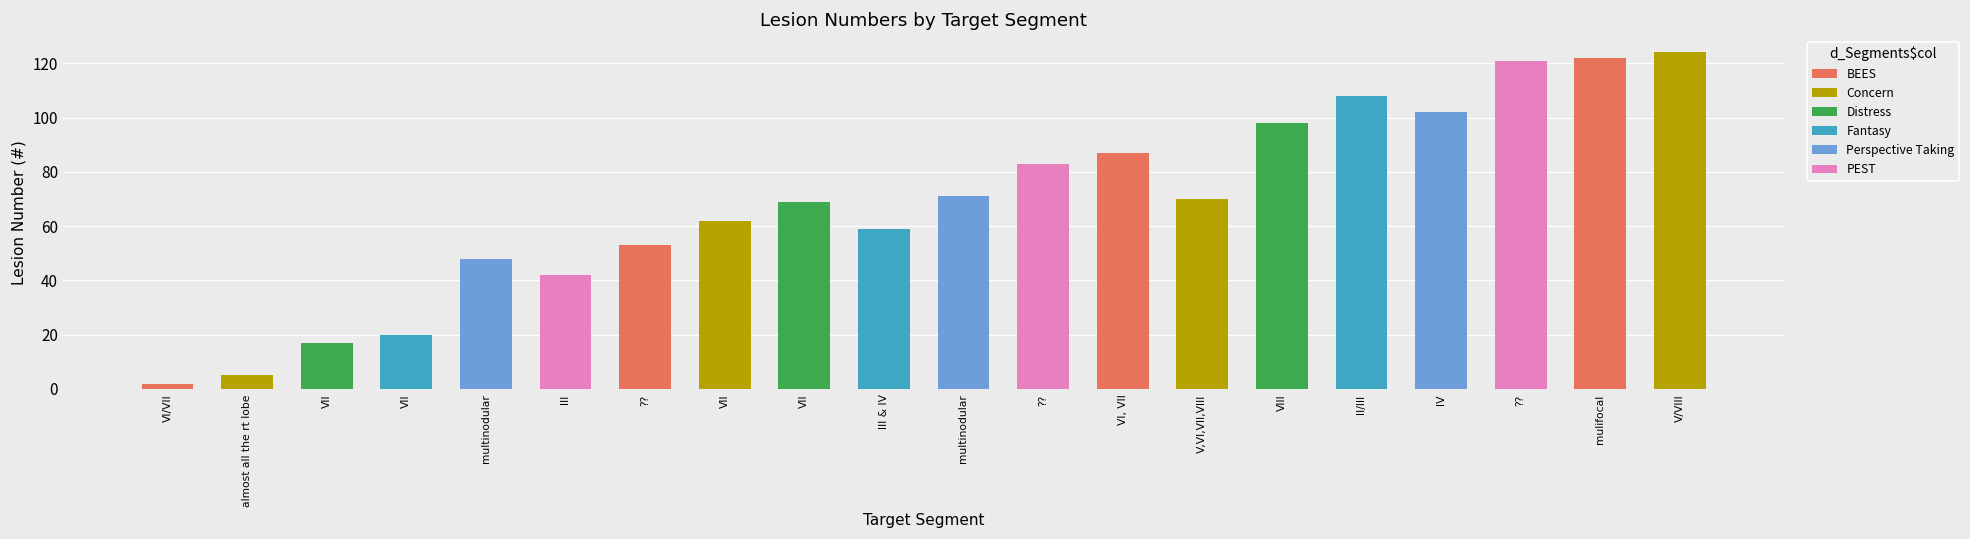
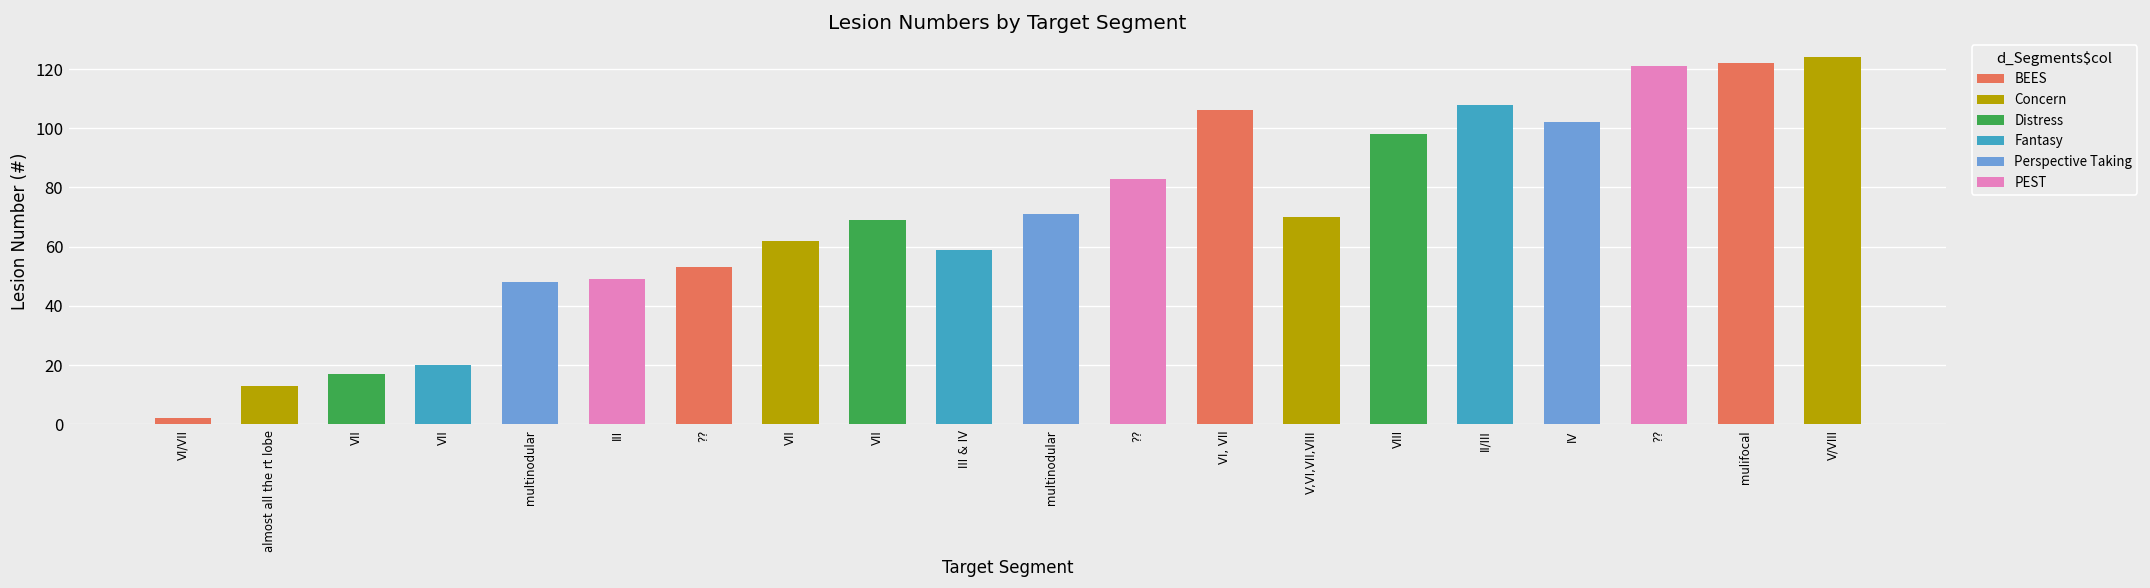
almost all the rt lobe: 5 -> 13
III: 42 -> 49
VI, VII: 87 -> 106
